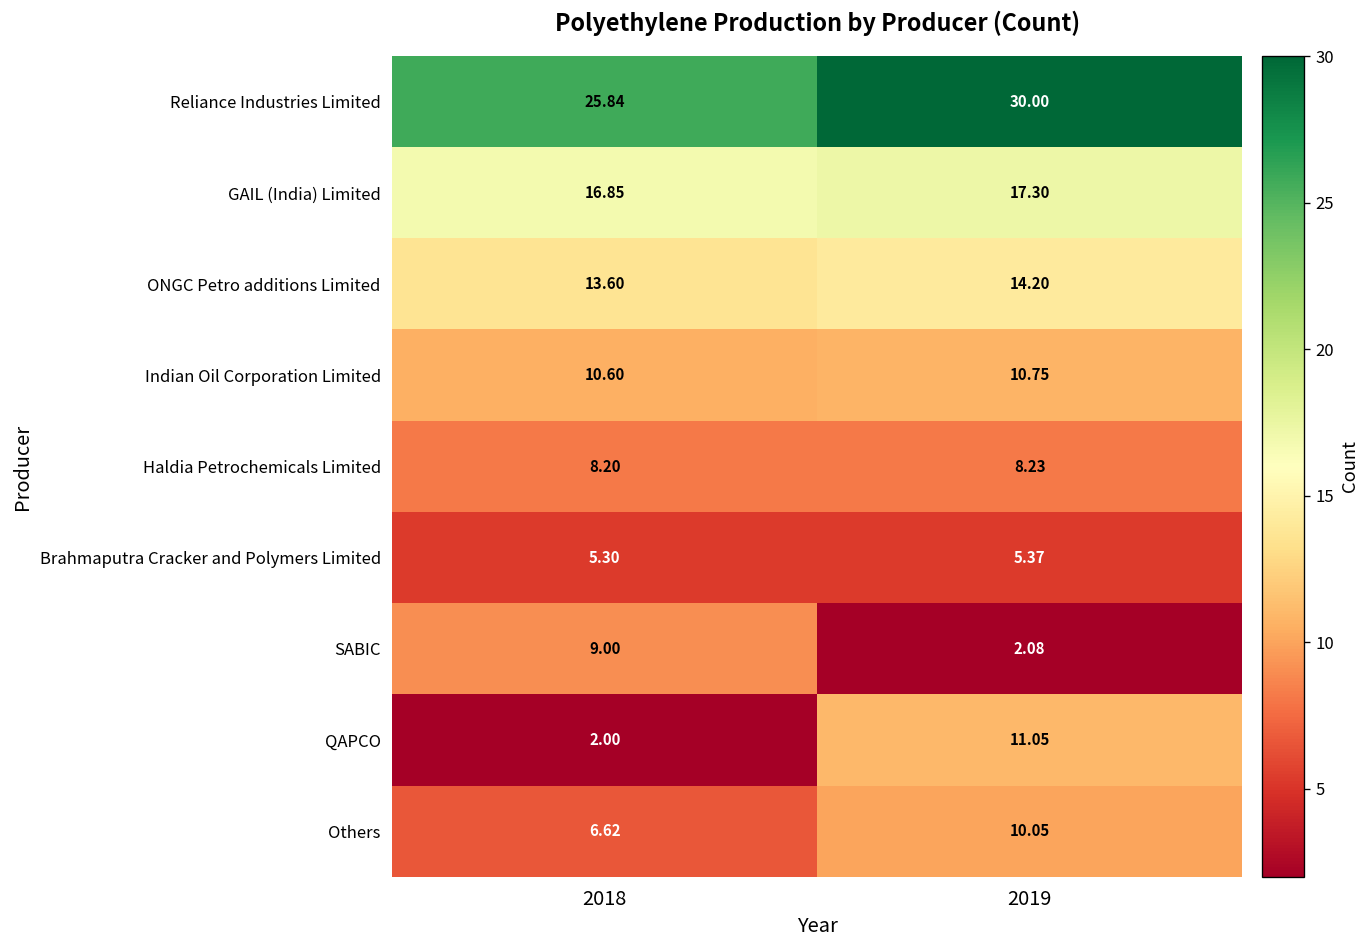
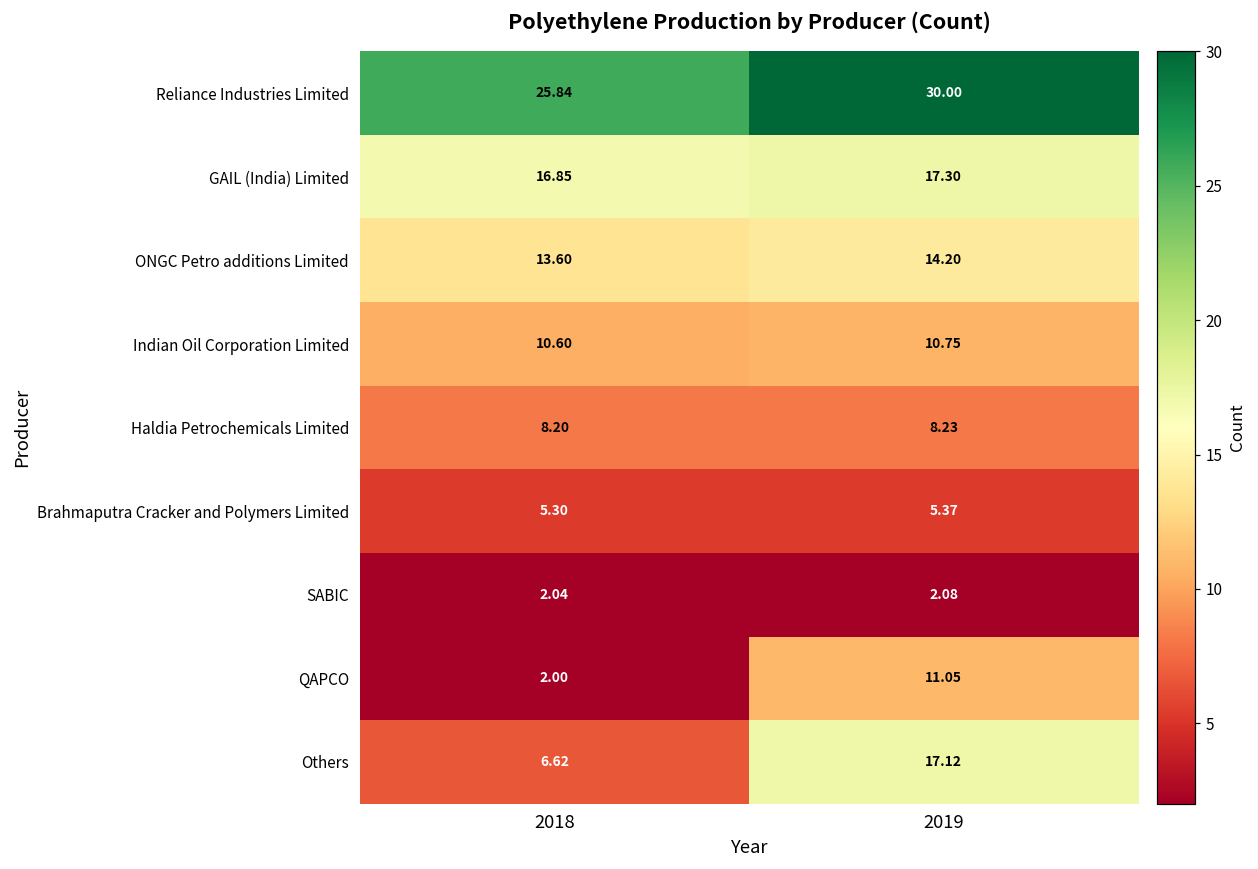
SABIC, 2018: 9.00 -> 2.04
Others, 2019: 10.05 -> 17.12
